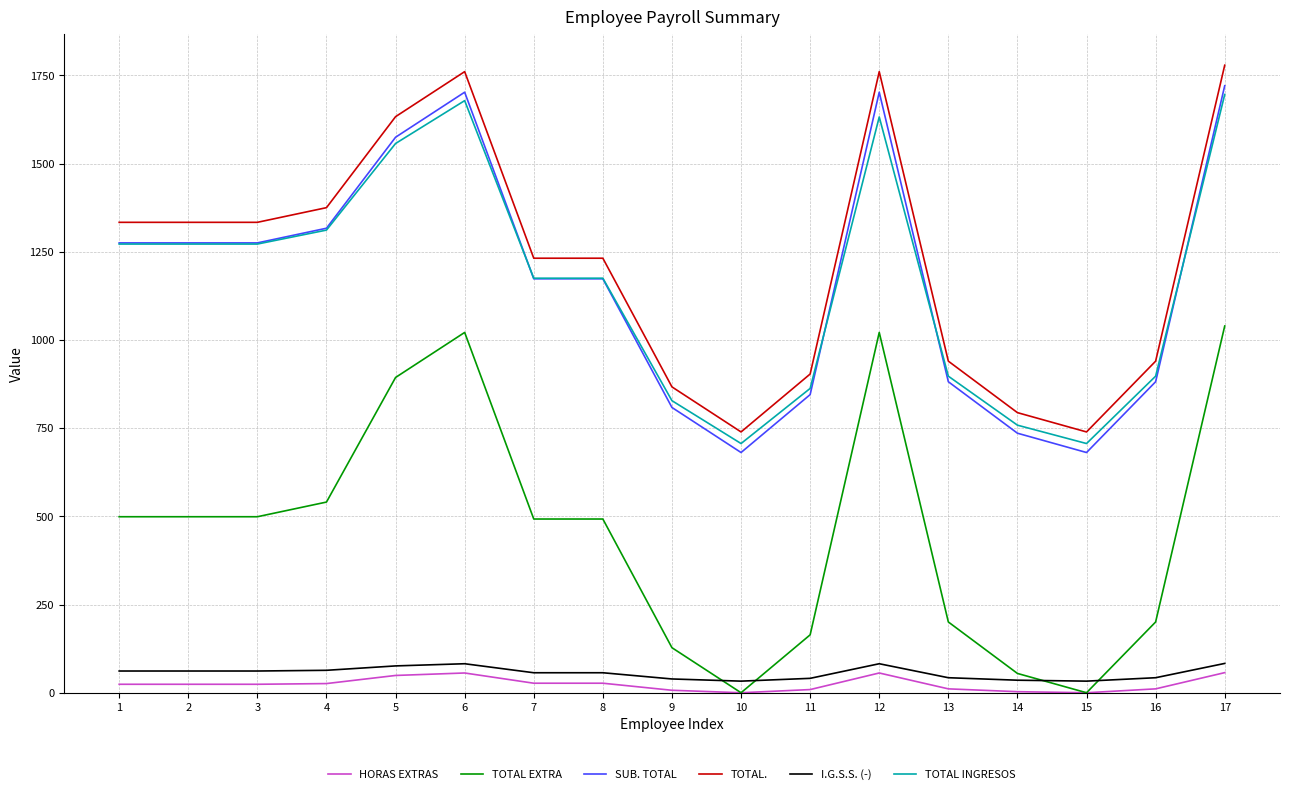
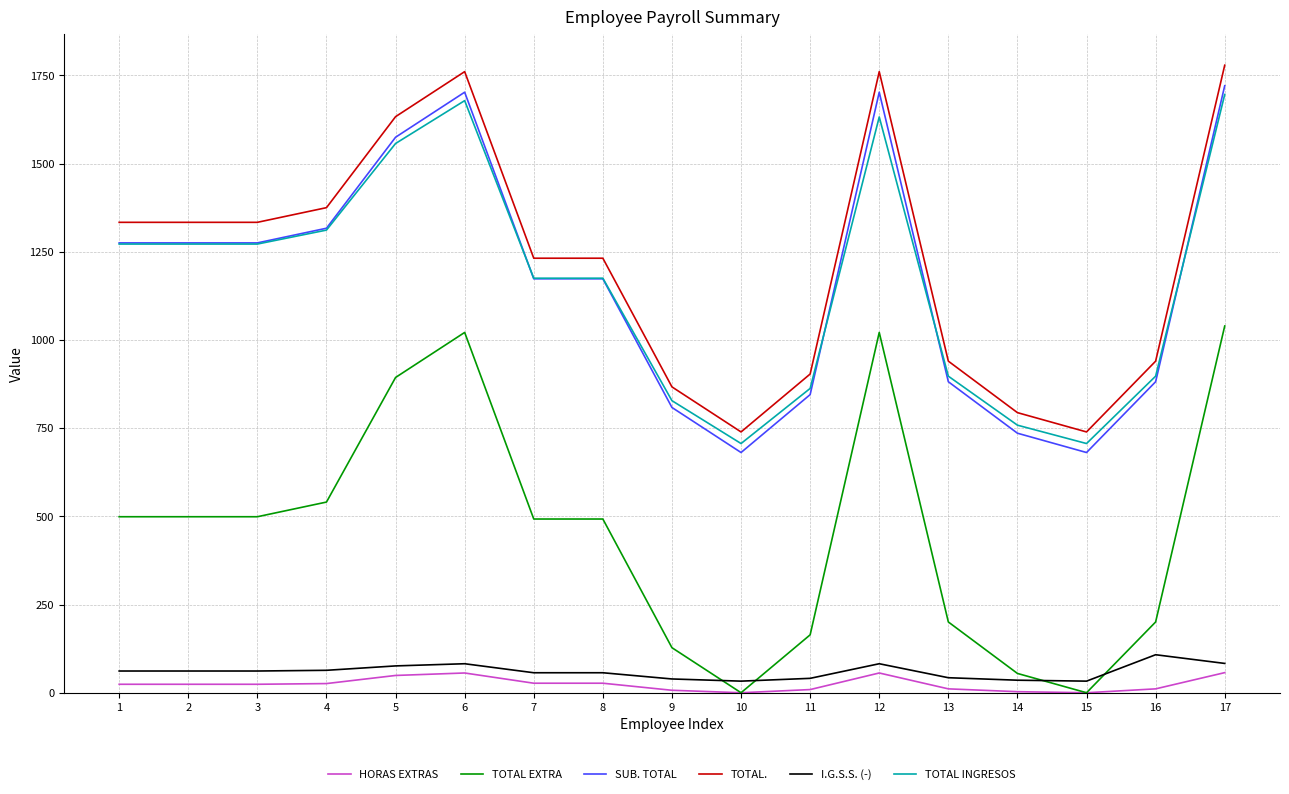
I.G.S.S. (-), 16: 40 -> 110
